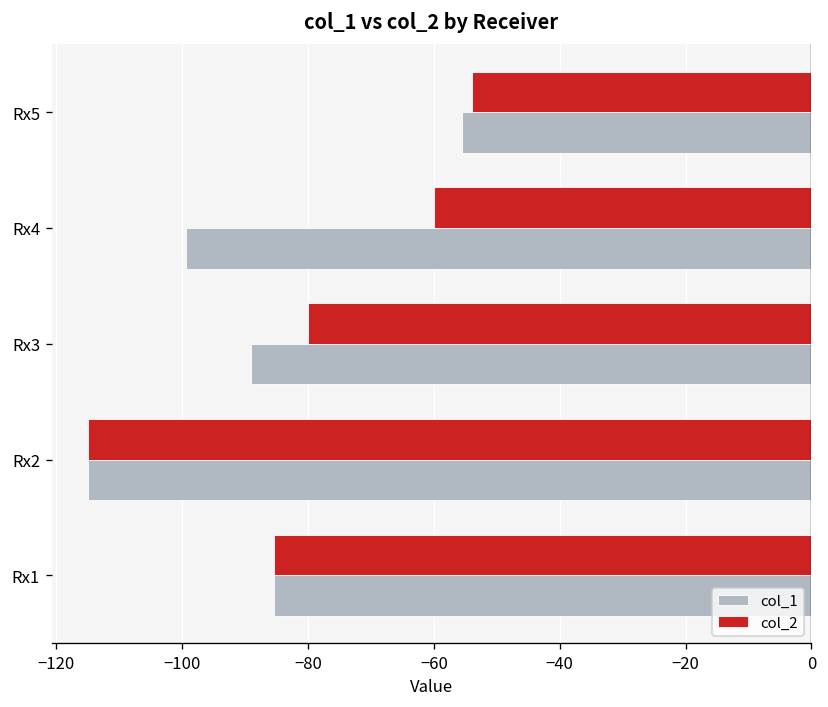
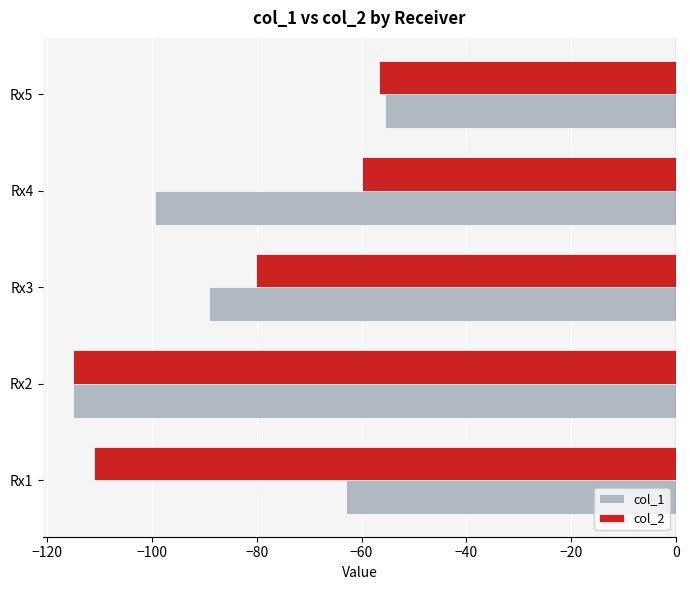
col_2, Rx5: -54 -> -57
col_2, Rx1: -85 -> -111
col_1, Rx1: -85 -> -63
